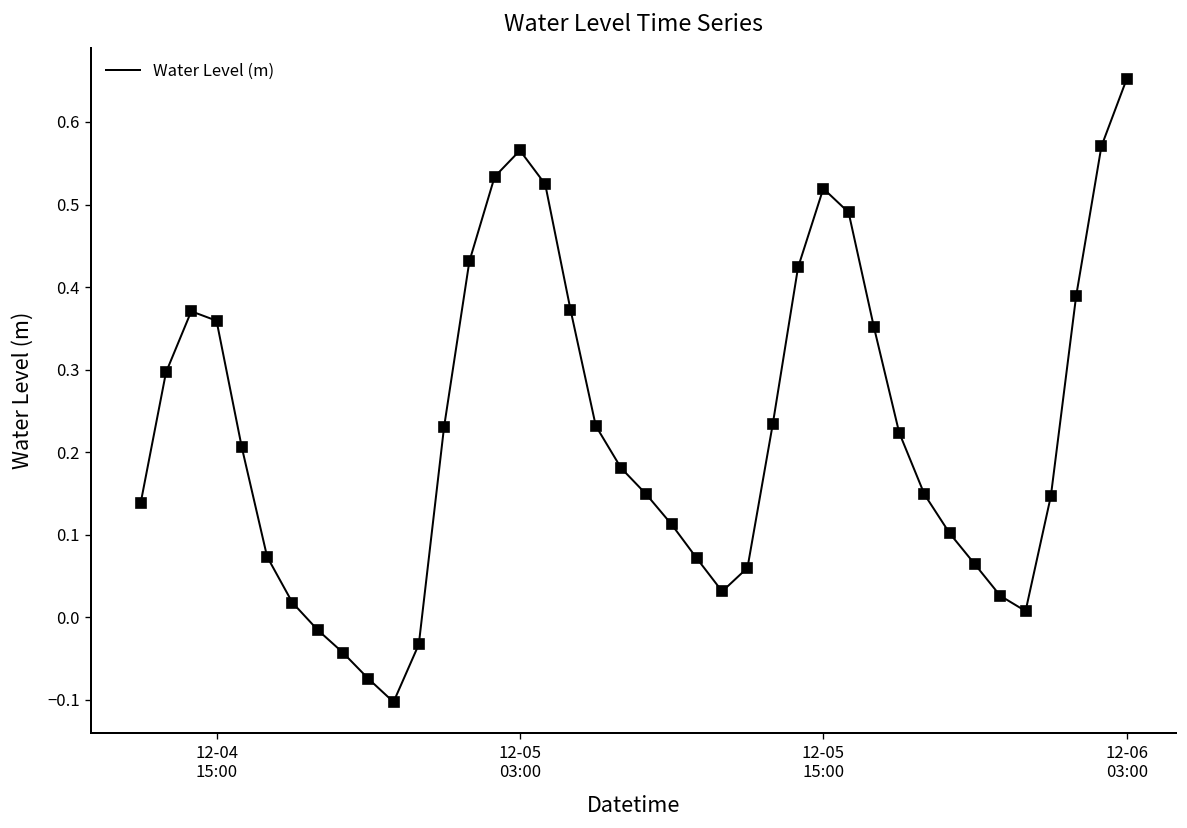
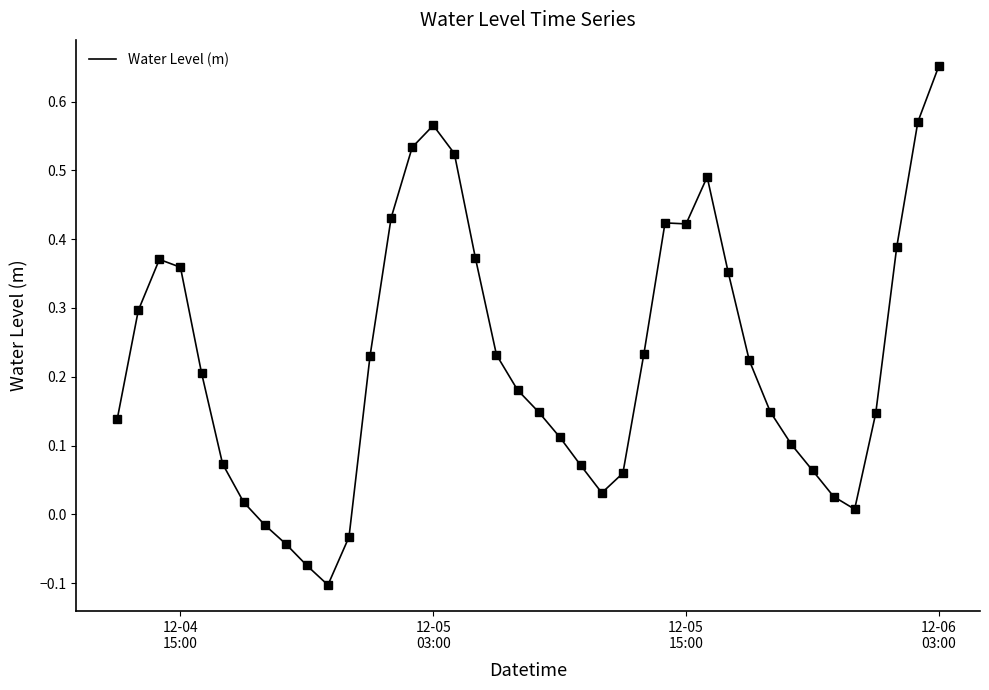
12-05 15:00: 0.52 -> 0.42
